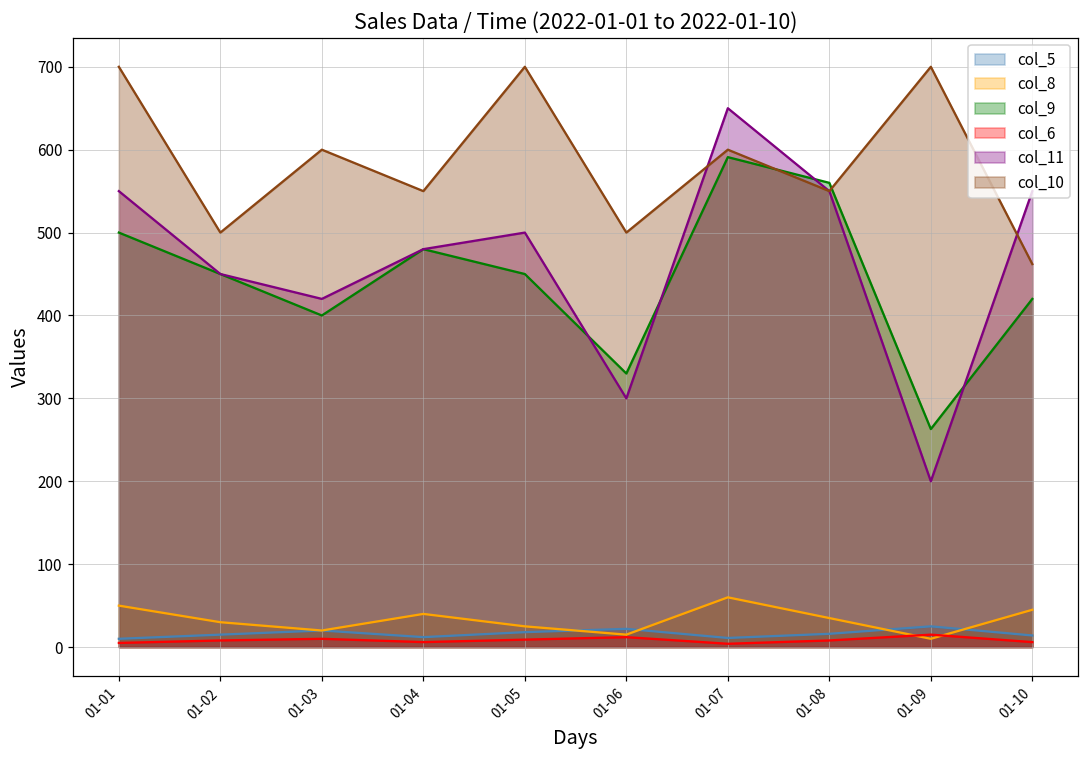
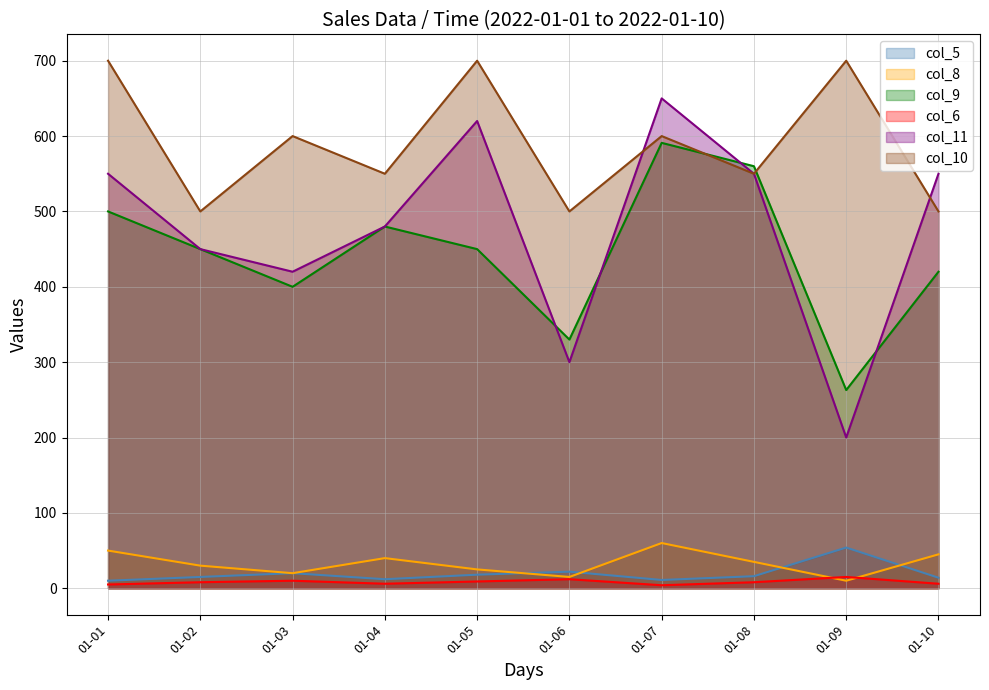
col_11, 01-05: 500 -> 620
col_5, 01-09: 30 -> 50
col_10, 01-10: 460 -> 500
